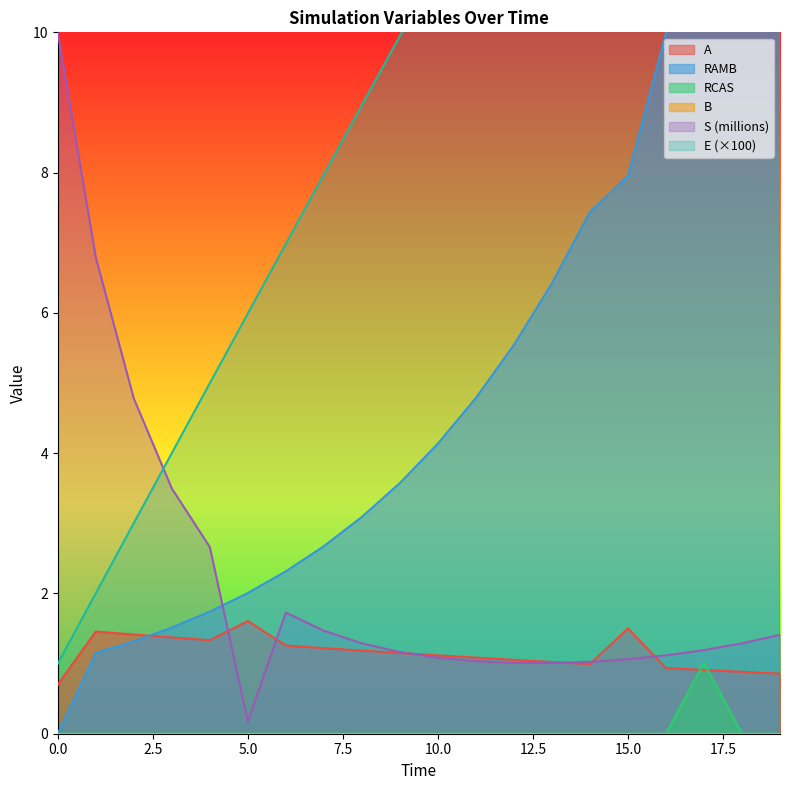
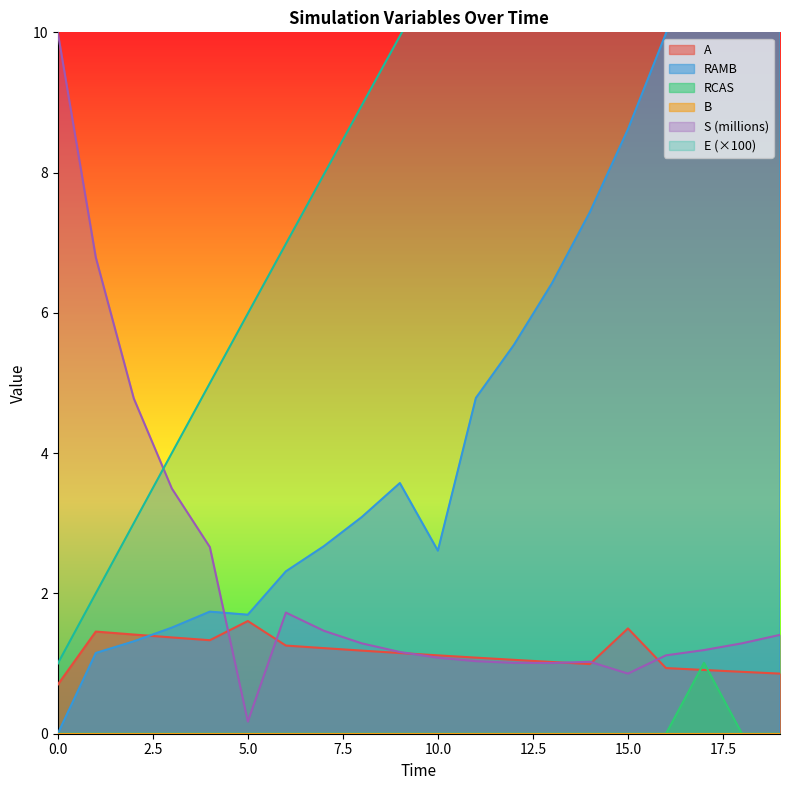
RAMB, 5.0: 2.0 -> 1.7
RAMB, 10.0: 4.1 -> 2.6
RAMB, 15.0: 8.0 -> 8.6
S (millions), 15.0: 1.1 -> 0.9
